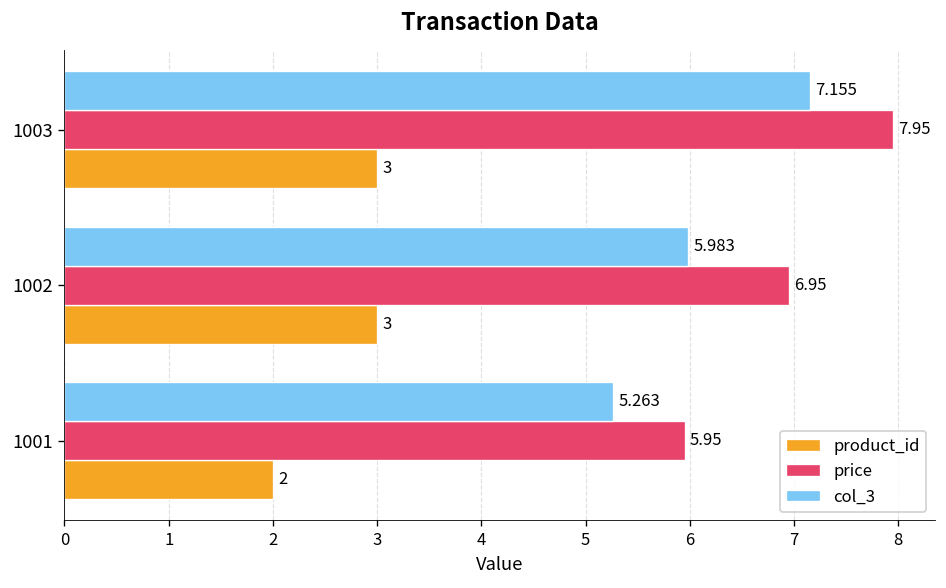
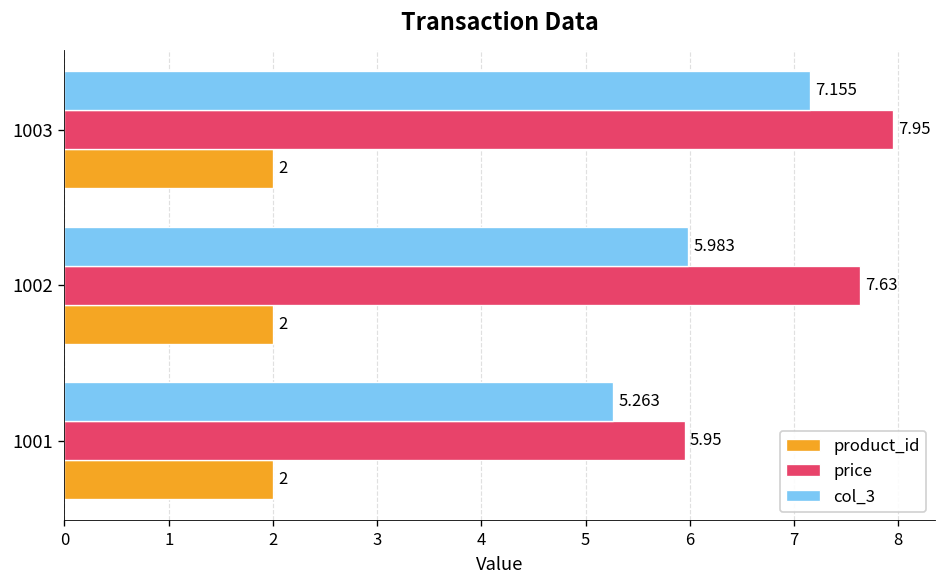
product_id, 1003: 3 -> 2
price, 1002: 6.95 -> 7.63
product_id, 1002: 3 -> 2
